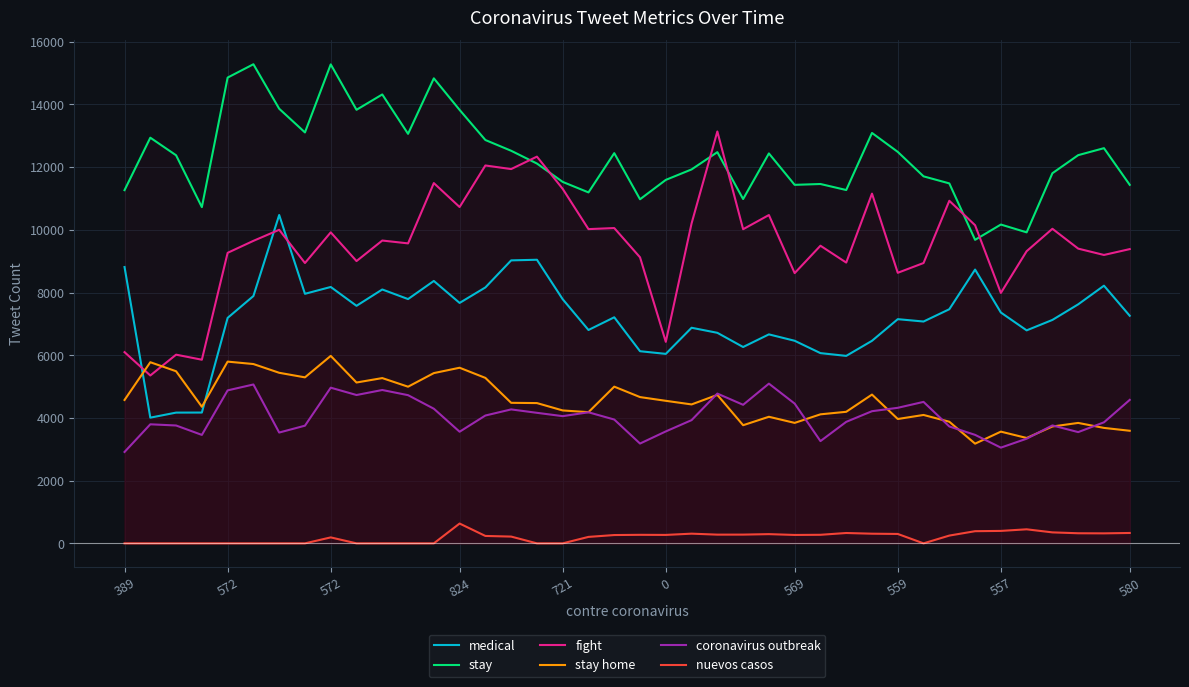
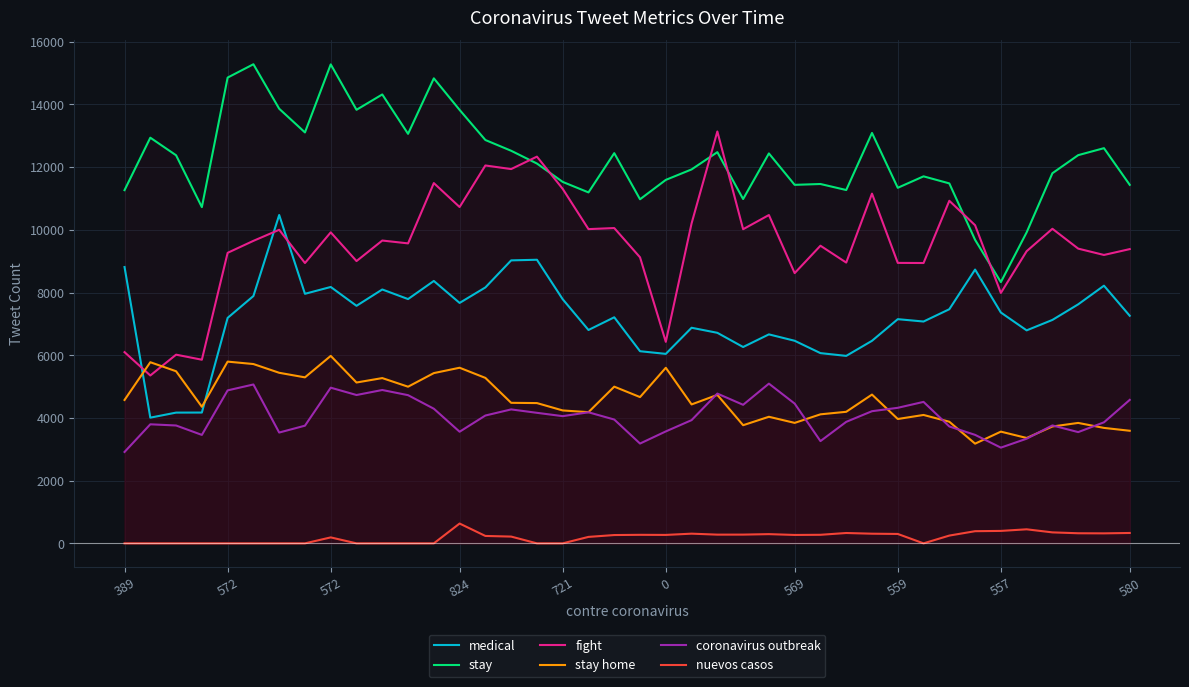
stay home, 0: 4500 -> 5600
stay, 559: 12500 -> 11300
fight, 559: 8600 -> 8900
stay, 557: 10200 -> 8300
